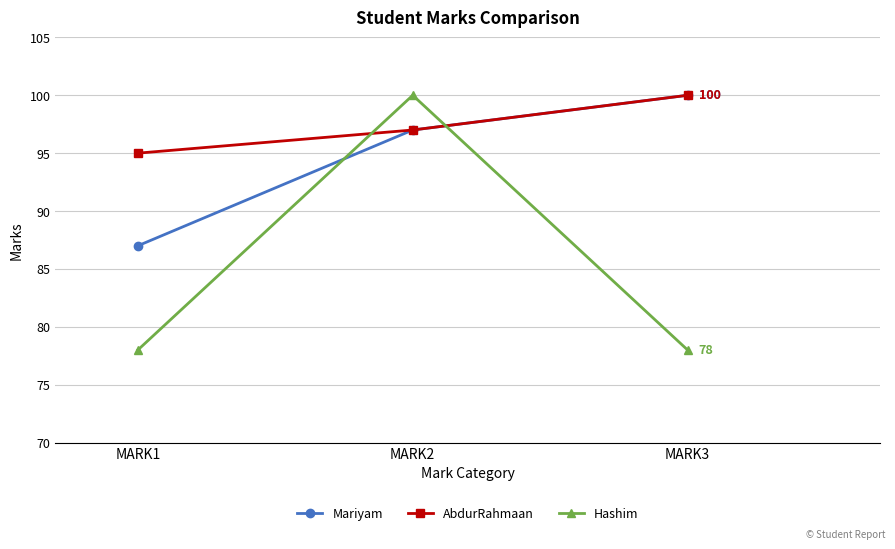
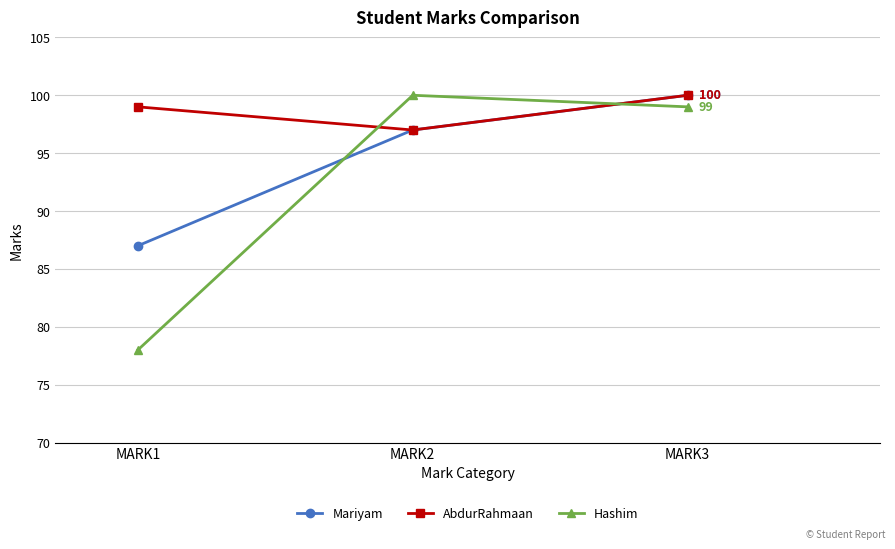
AbdurRahmaan, MARK1: 95 -> 99
Hashim, MARK3: 78 -> 99
